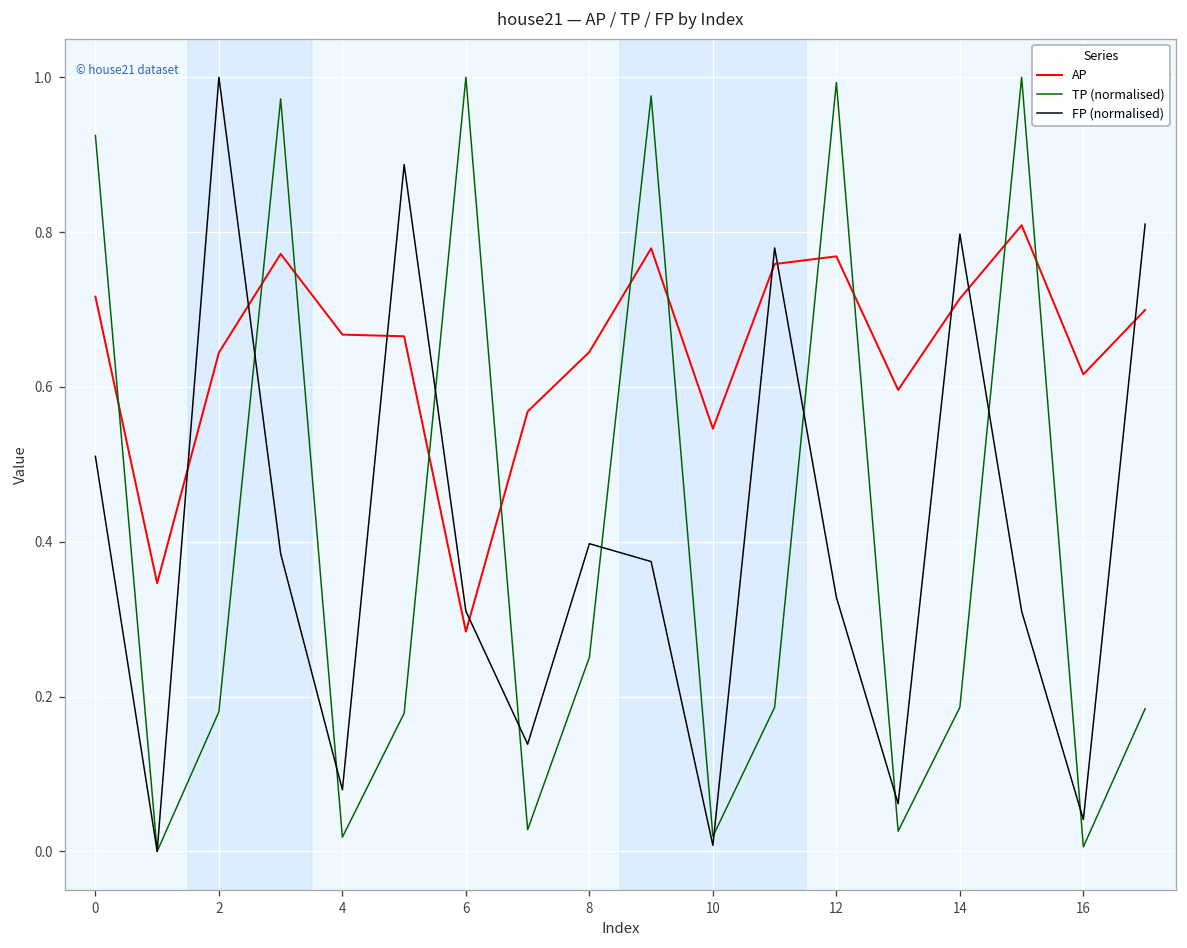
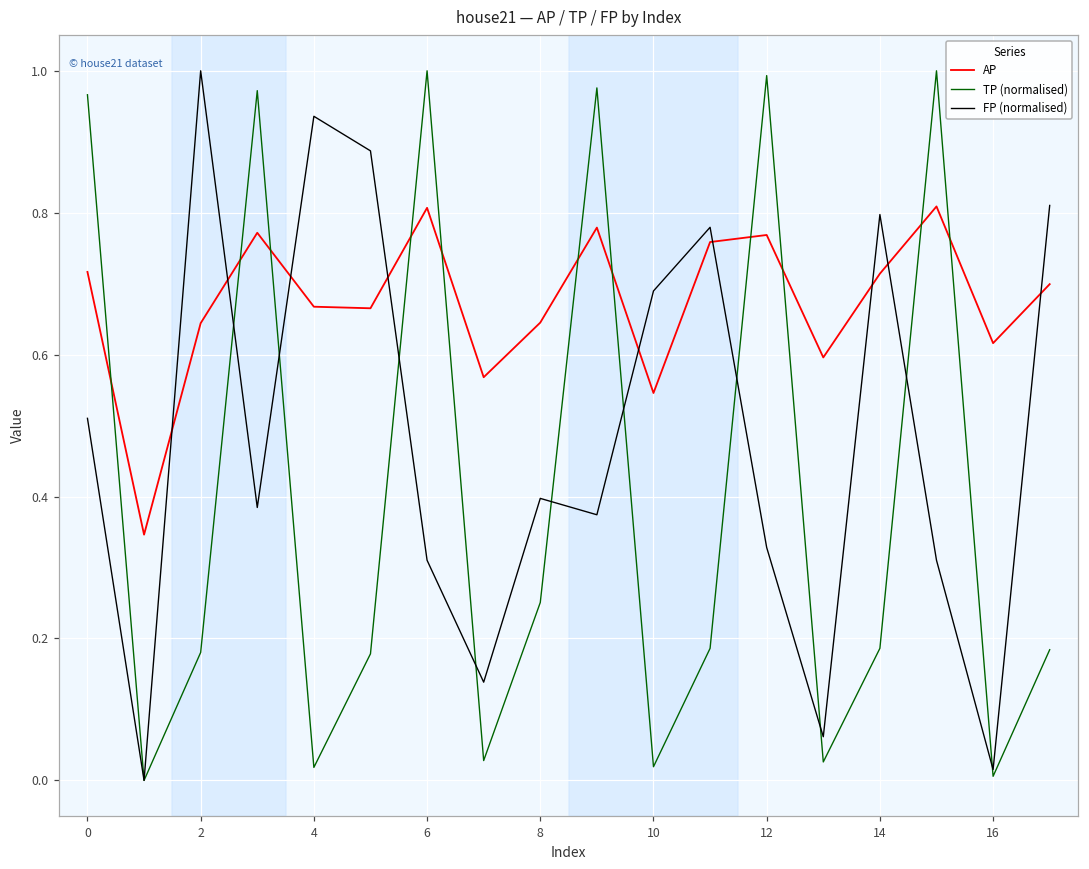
TP (normalised), 0: 0.92 -> 0.97
FP (normalised), 4: 0.08 -> 0.94
AP, 6: 0.28 -> 0.81
FP (normalised), 10: 0.01 -> 0.69
FP (normalised), 16: 0.04 -> 0.02
